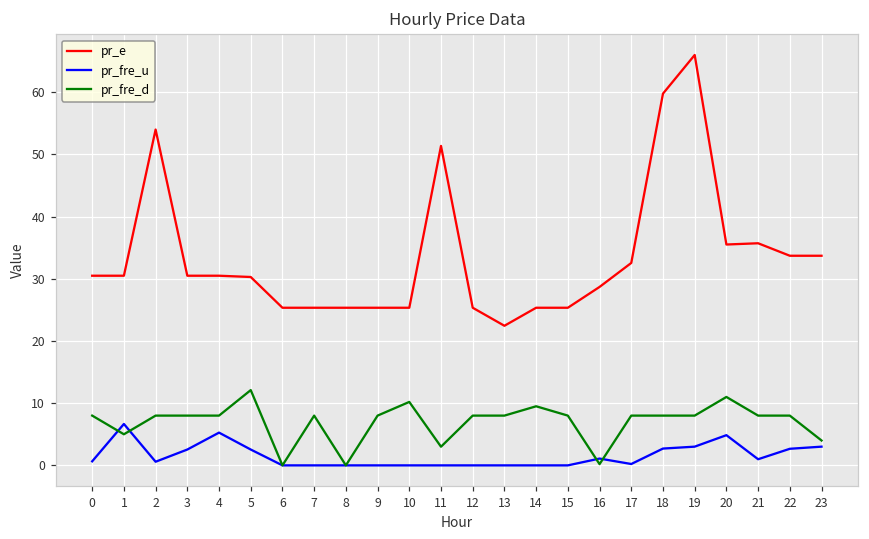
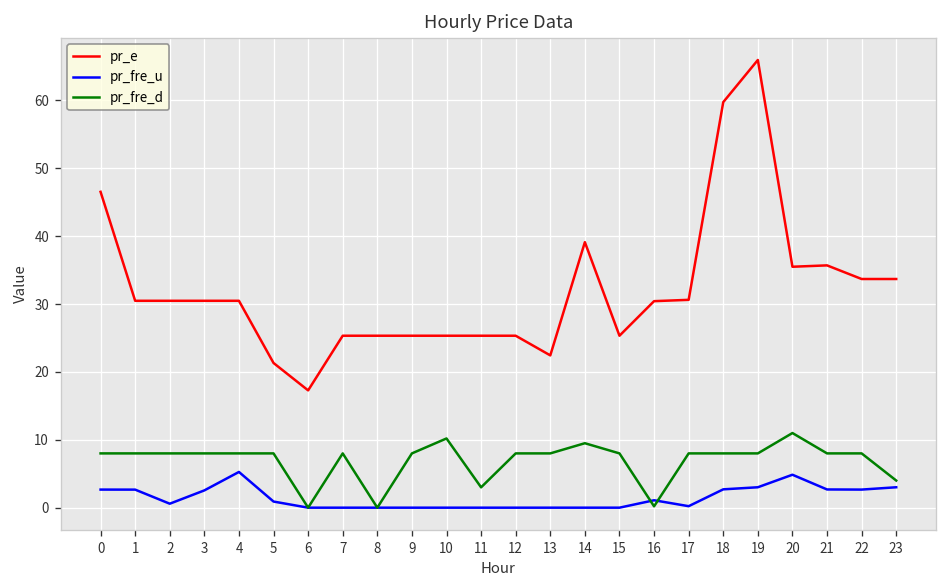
pr_e, 0: 30 -> 47
pr_fre_u, 0: 1 -> 3
pr_fre_u, 1: 7 -> 3
pr_fre_d, 1: 5 -> 8
pr_e, 2: 54 -> 30
pr_e, 5: 30 -> 21
pr_fre_u, 5: 3 -> 1
pr_fre_d, 5: 12 -> 8
pr_e, 6: 25 -> 17
pr_e, 11: 51 -> 25
pr_e, 14: 25 -> 39
pr_e, 16: 29 -> 30
pr_e, 17: 33 -> 31
pr_fre_u, 21: 1 -> 3
